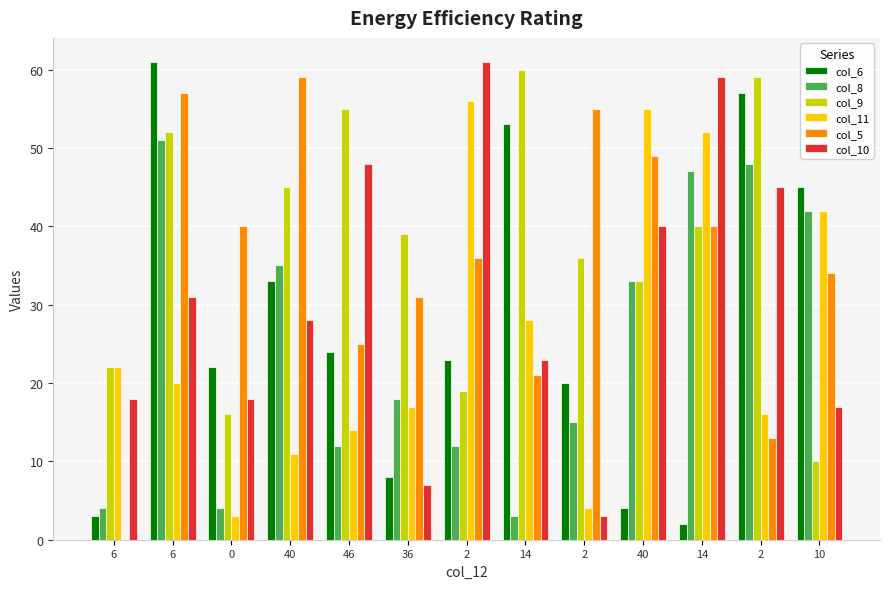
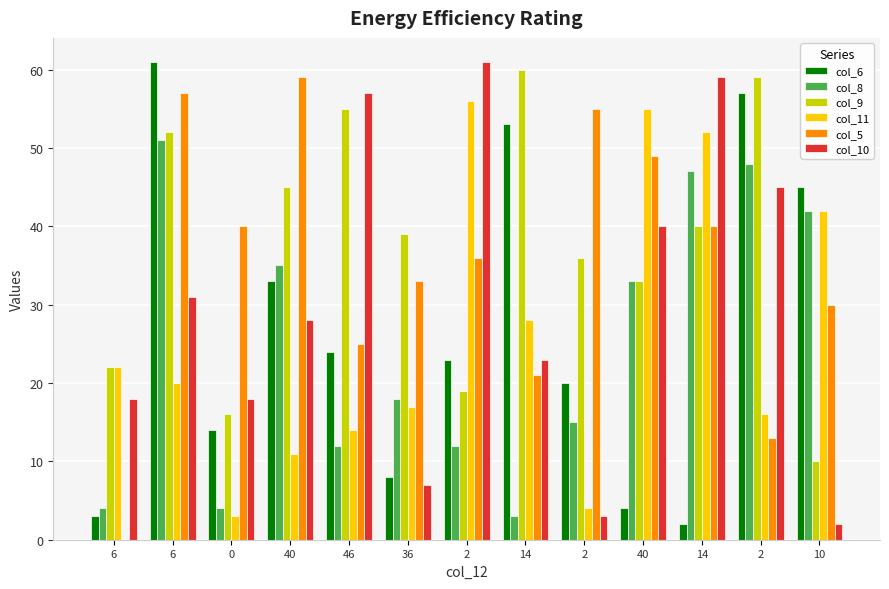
col_6, 0: 22 -> 14
col_10, 46: 48 -> 57
col_5, 36: 31 -> 33
col_5, 10: 34 -> 30
col_10, 10: 17 -> 2
